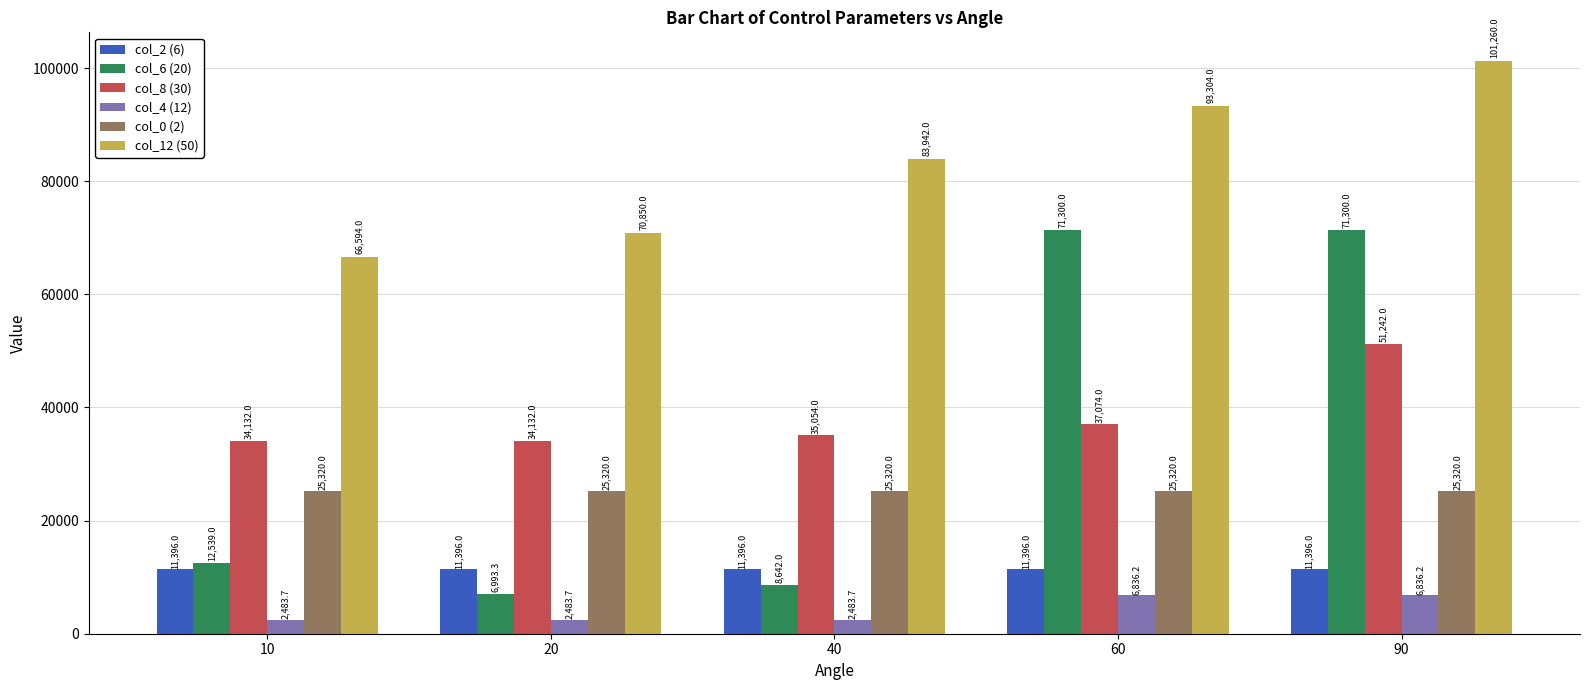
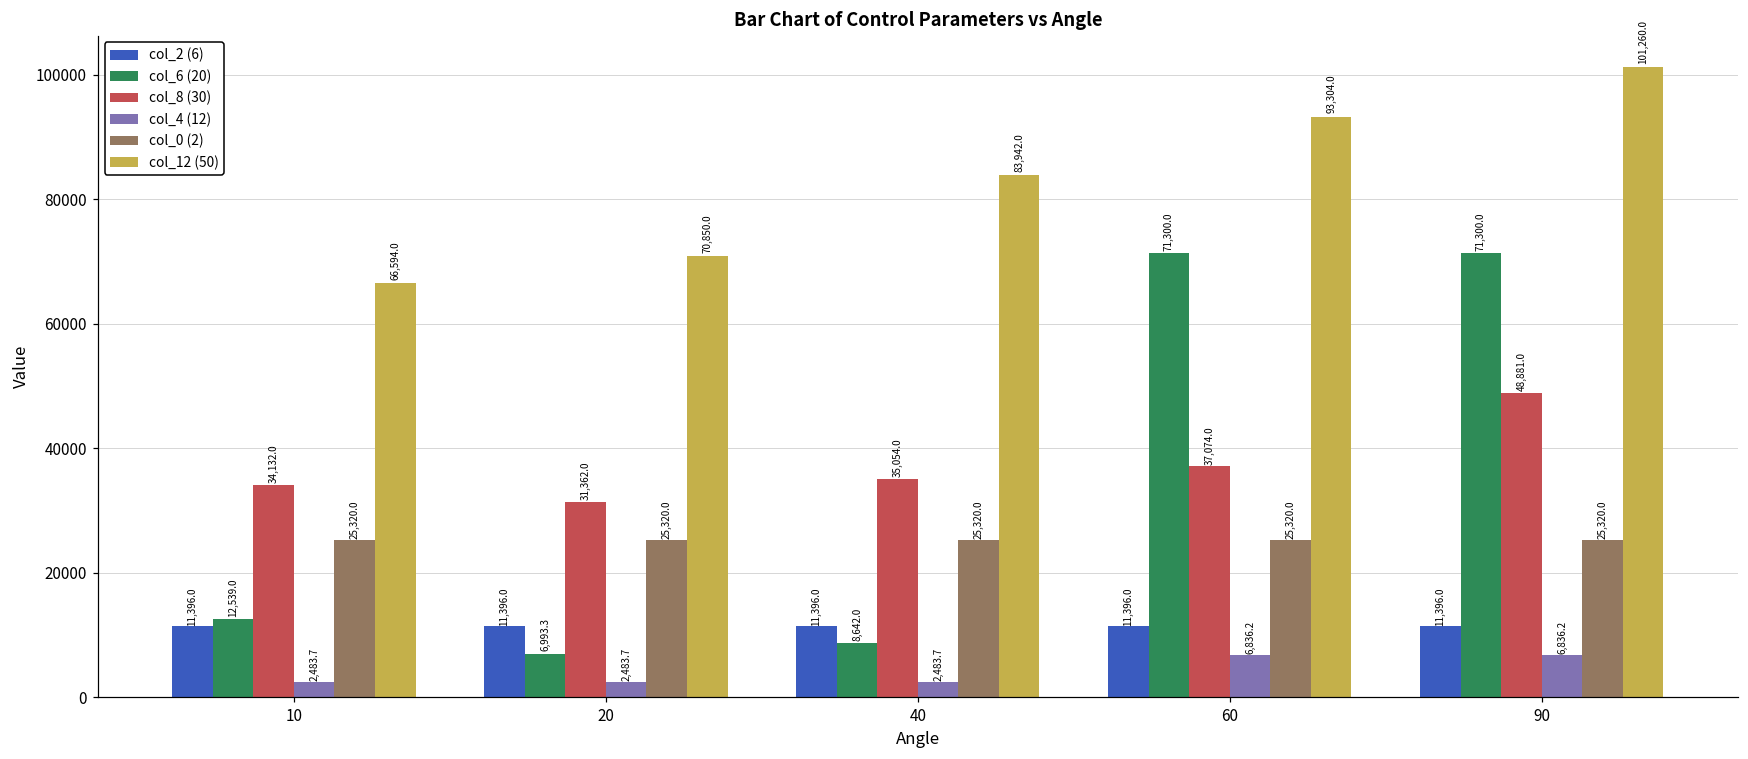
col_8 (30), 20: 34,132.0 -> 31,362.0
col_8 (30), 90: 51,242.0 -> 48,881.0
